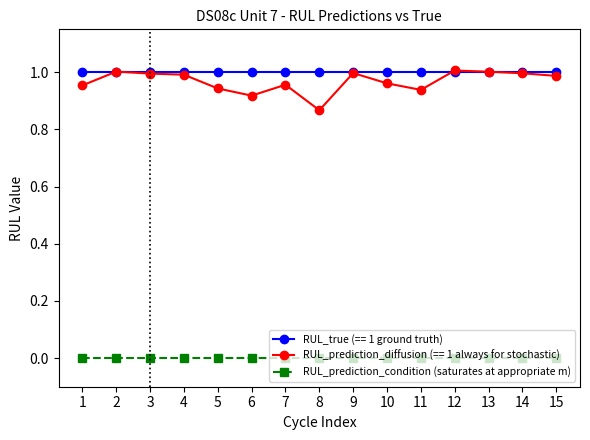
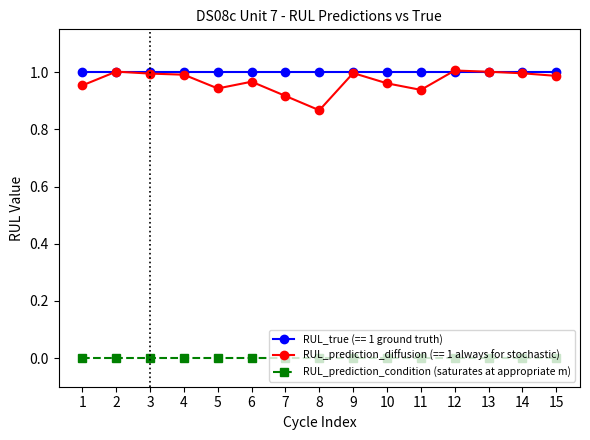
RUL_prediction_diffusion (== 1 always for stochastic), 6: 0.92 -> 0.97
RUL_prediction_diffusion (== 1 always for stochastic), 7: 0.96 -> 0.92
